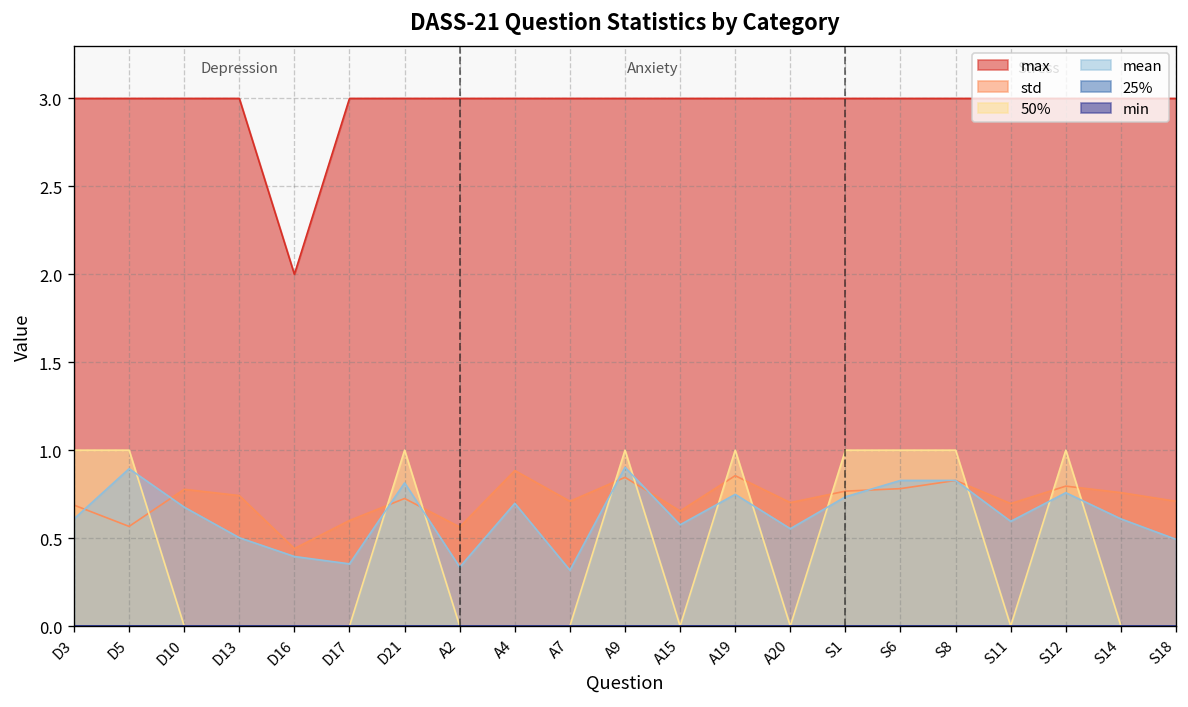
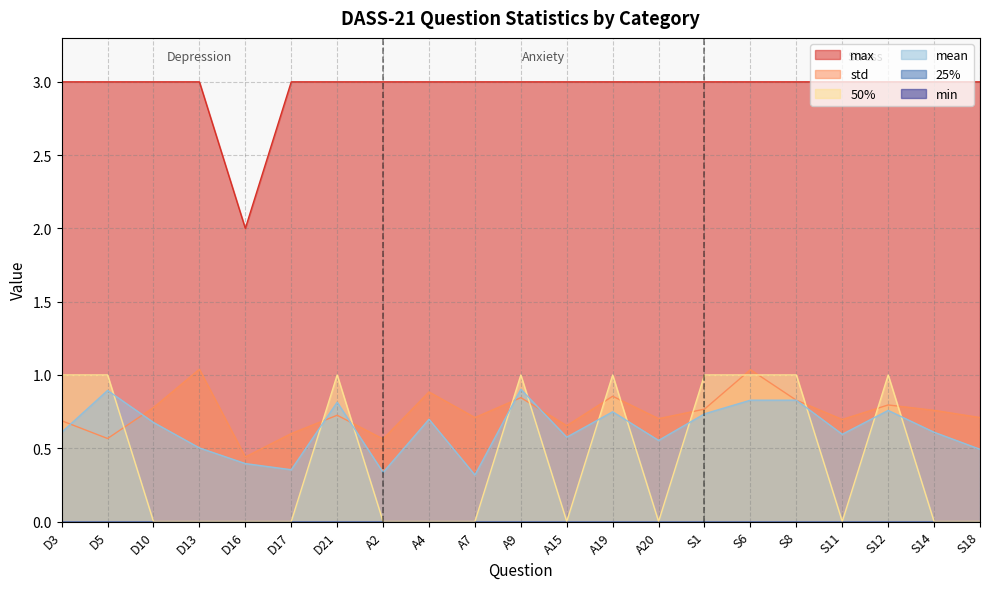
std, D13: 0.74 -> 1.04
std, S6: 0.78 -> 1.04
